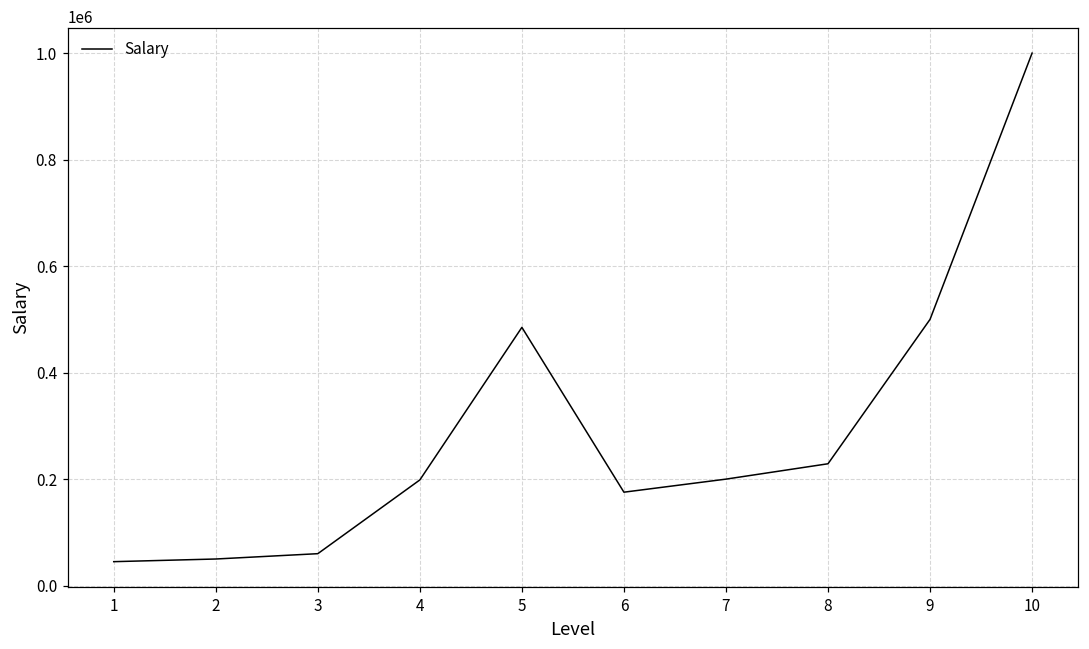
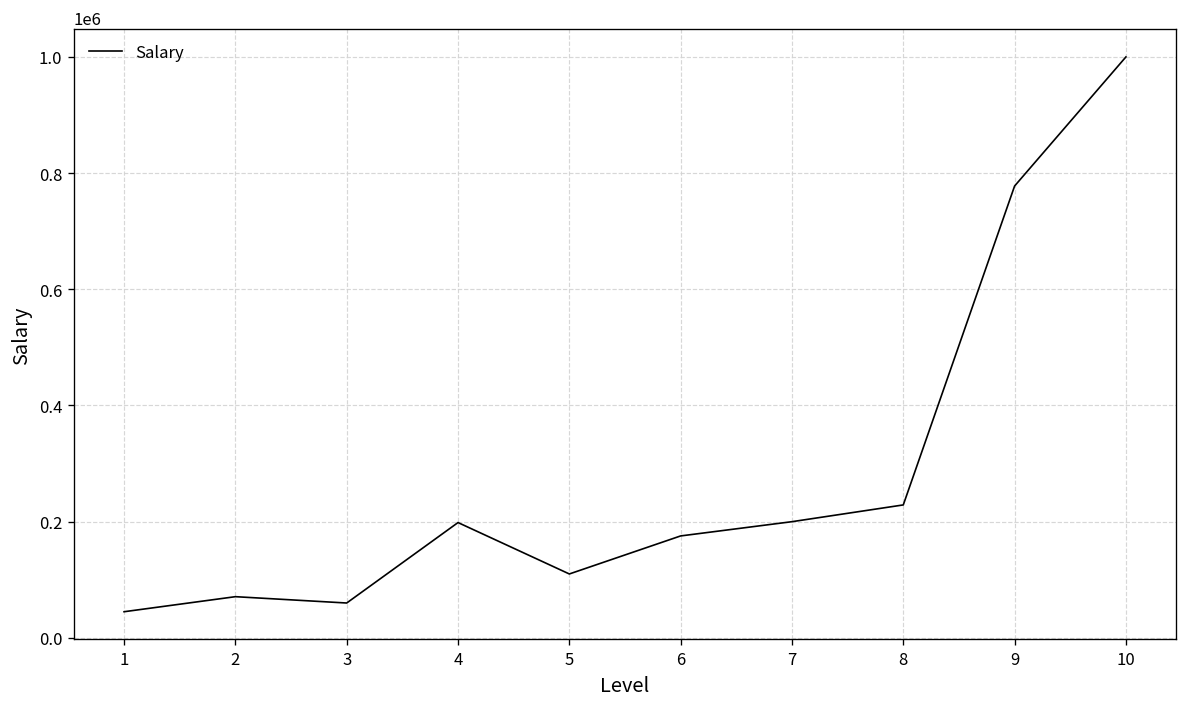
2: 50000 -> 70000
5: 480000 -> 110000
9: 500000 -> 780000
